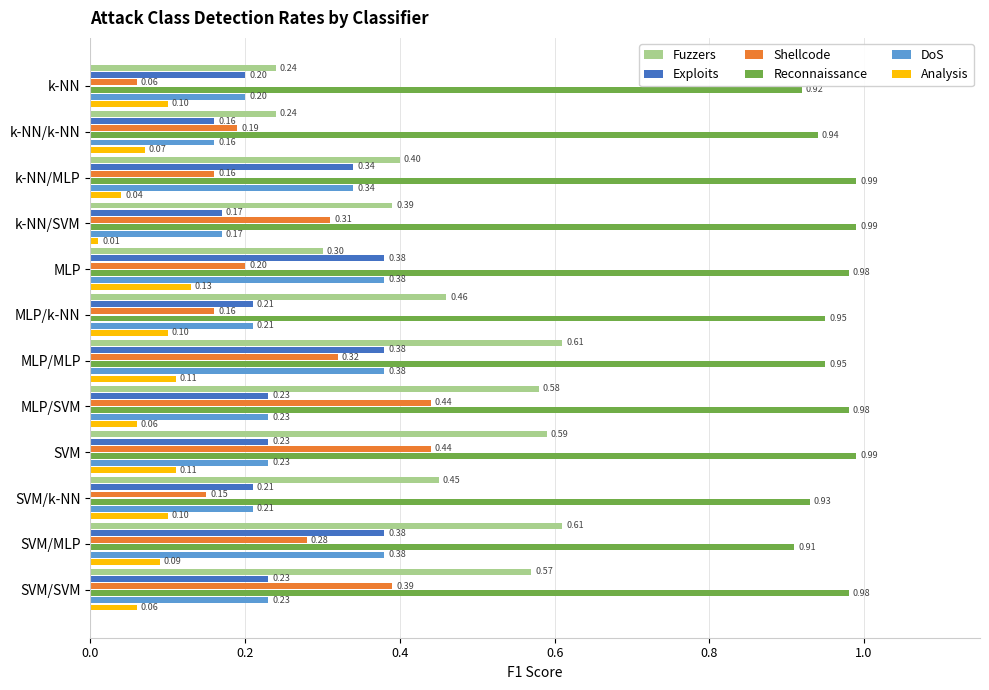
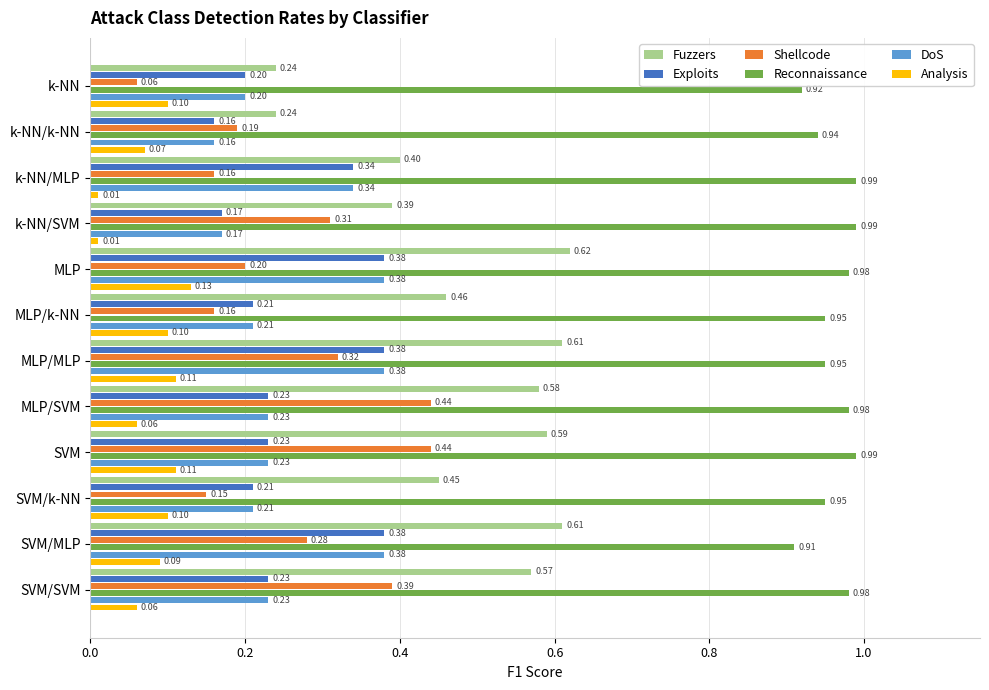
Analysis, k-NN/MLP: 0.04 -> 0.01
Fuzzers, MLP: 0.30 -> 0.62
Reconnaissance, SVM/k-NN: 0.93 -> 0.95
